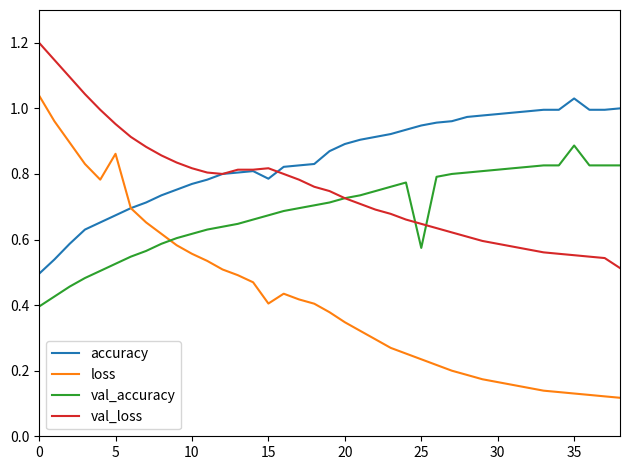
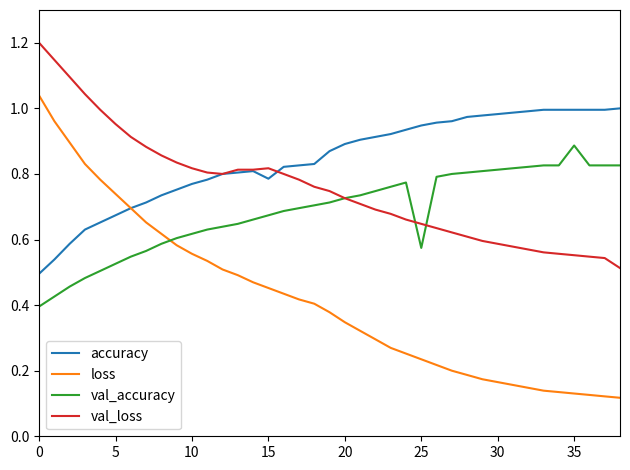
loss, 5: 0.86 -> 0.74
loss, 15: 0.40 -> 0.45
accuracy, 35: 1.03 -> 1.00
